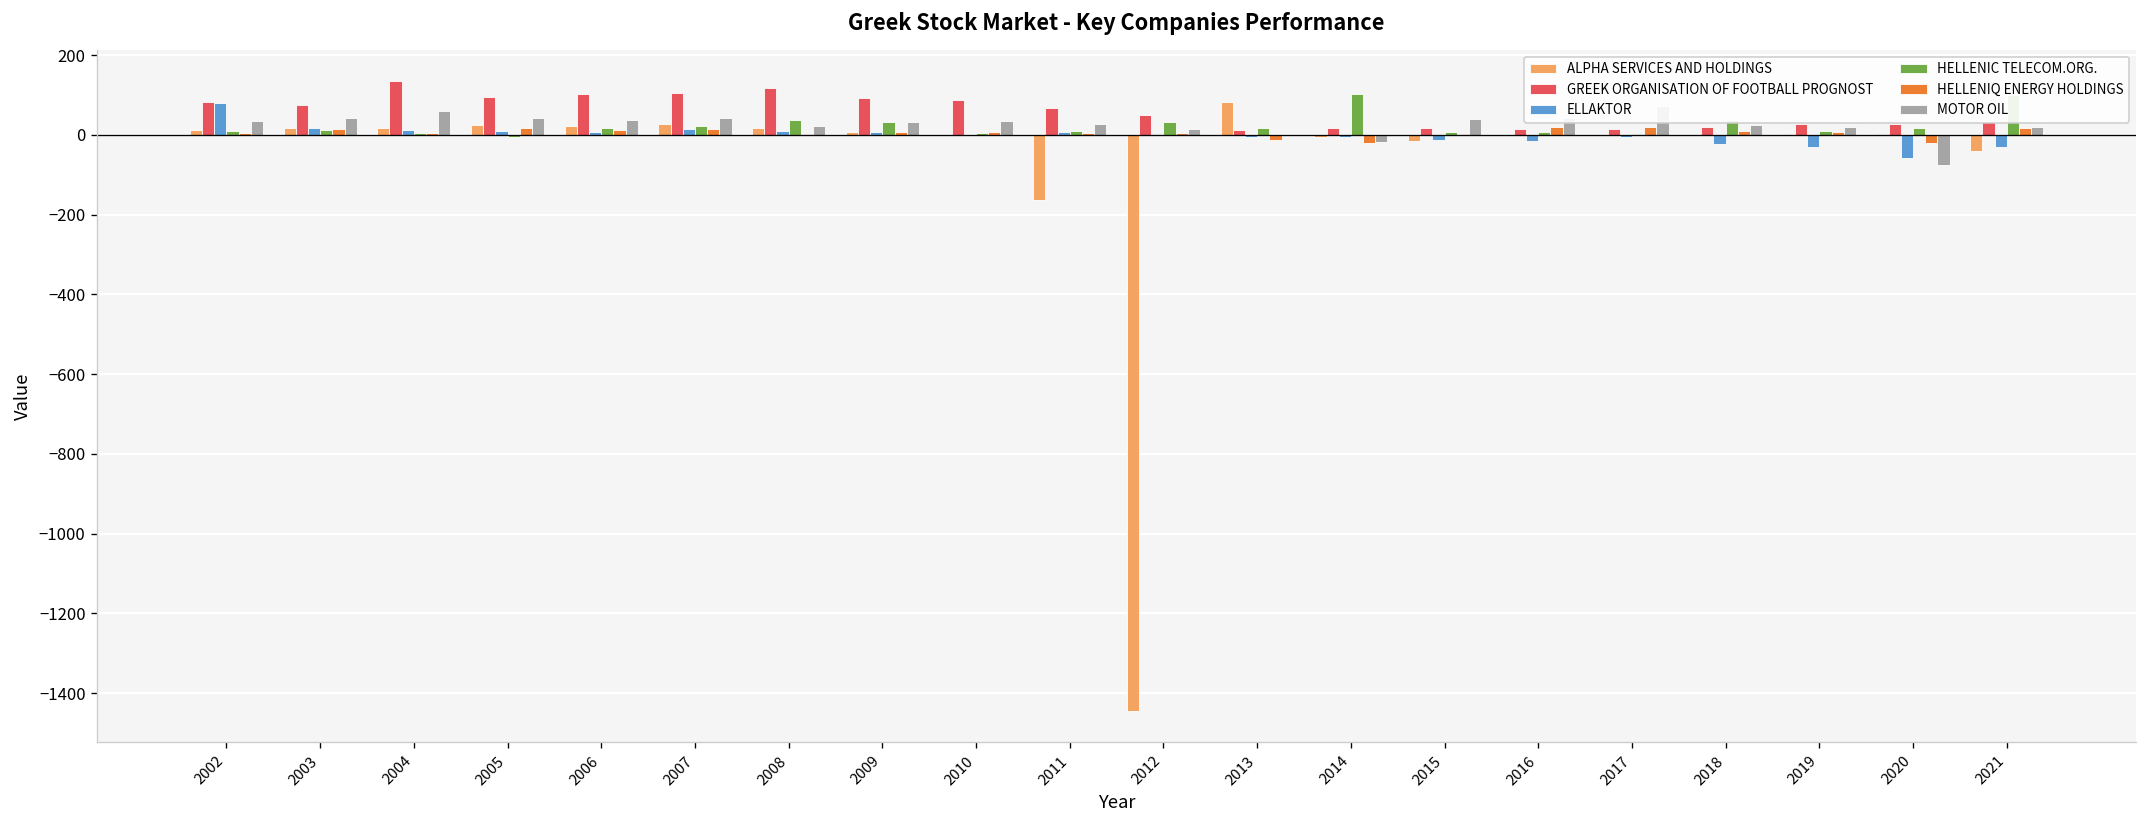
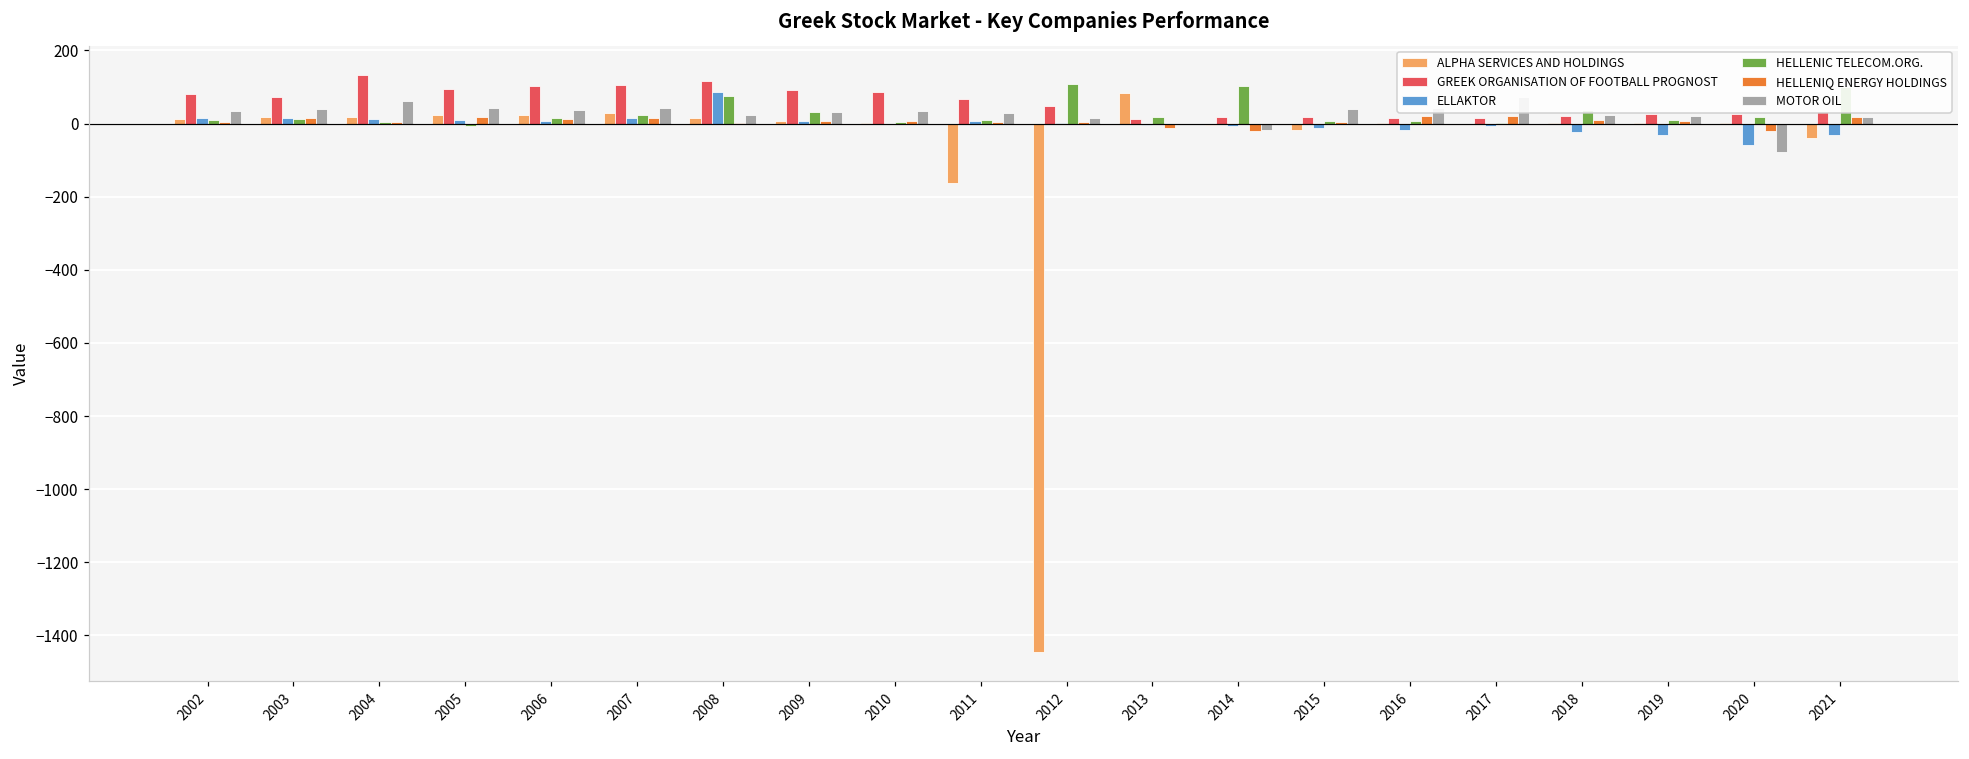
ELLAKTOR, 2002: 80 -> 20
ELLAKTOR, 2008: 10 -> 90
HELLENIC TELECOM.ORG., 2008: 40 -> 80
HELLENIC TELECOM.ORG., 2012: 30 -> 110
